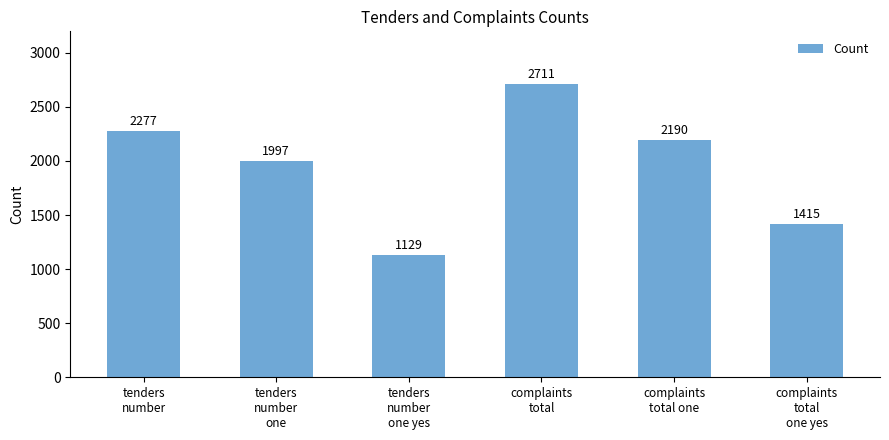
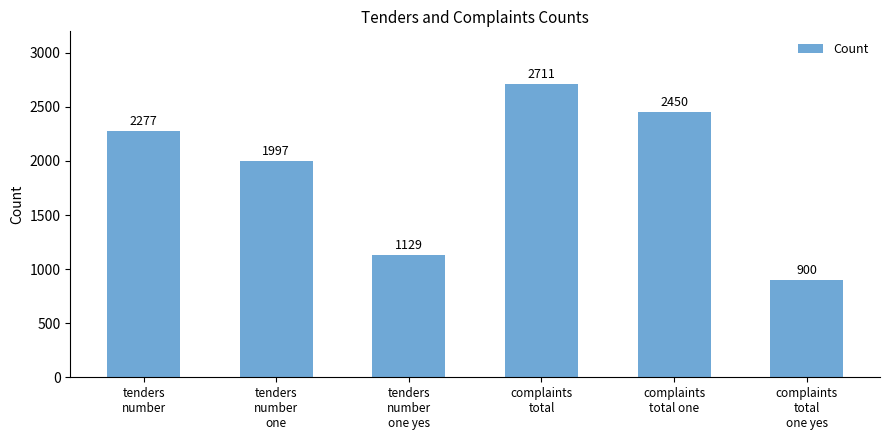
complaints total one: 2190 -> 2450
complaints total one yes: 1415 -> 900
